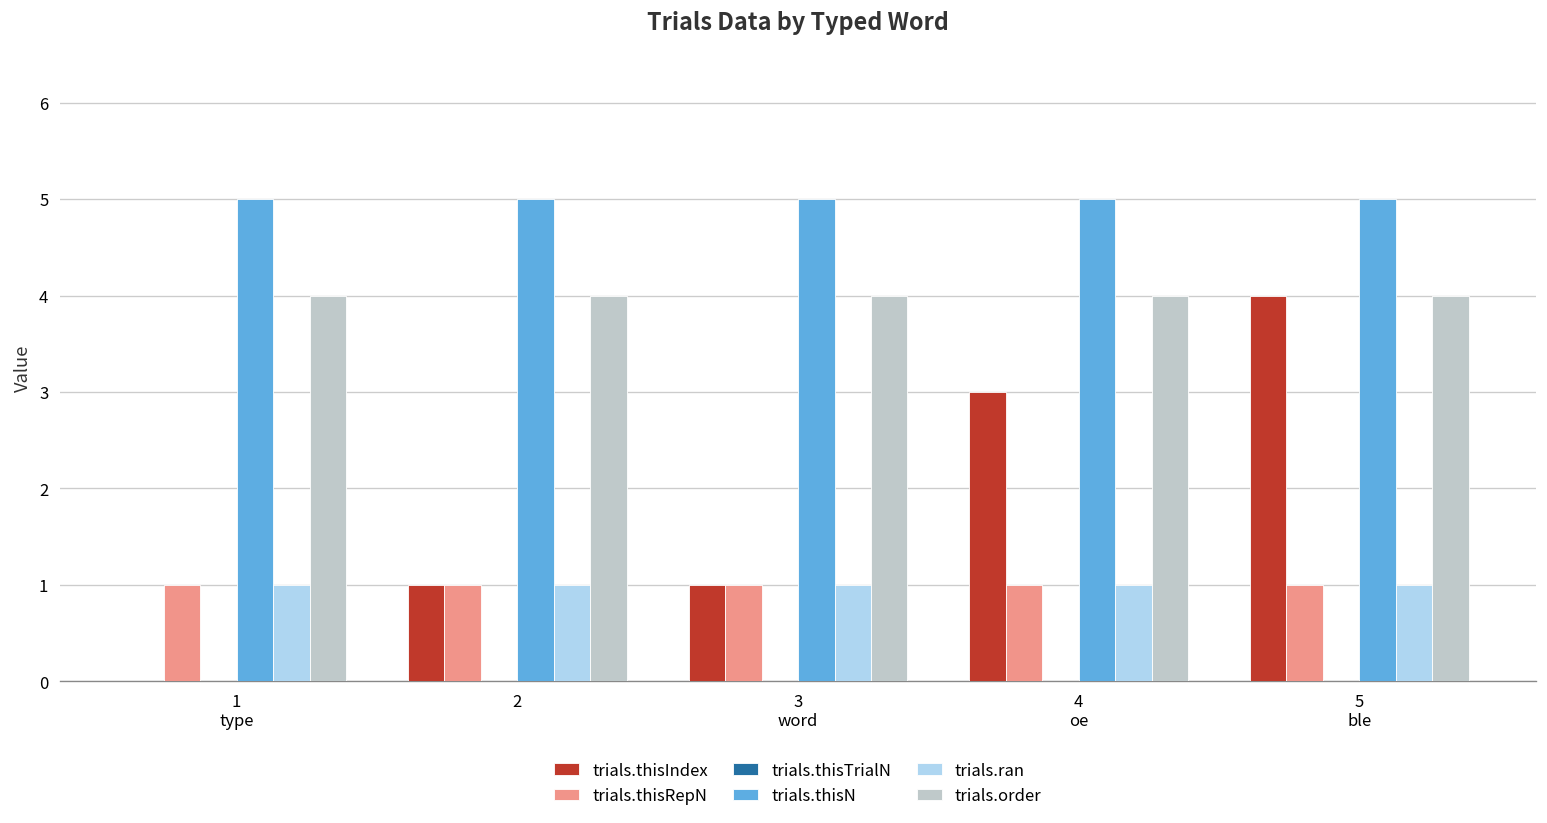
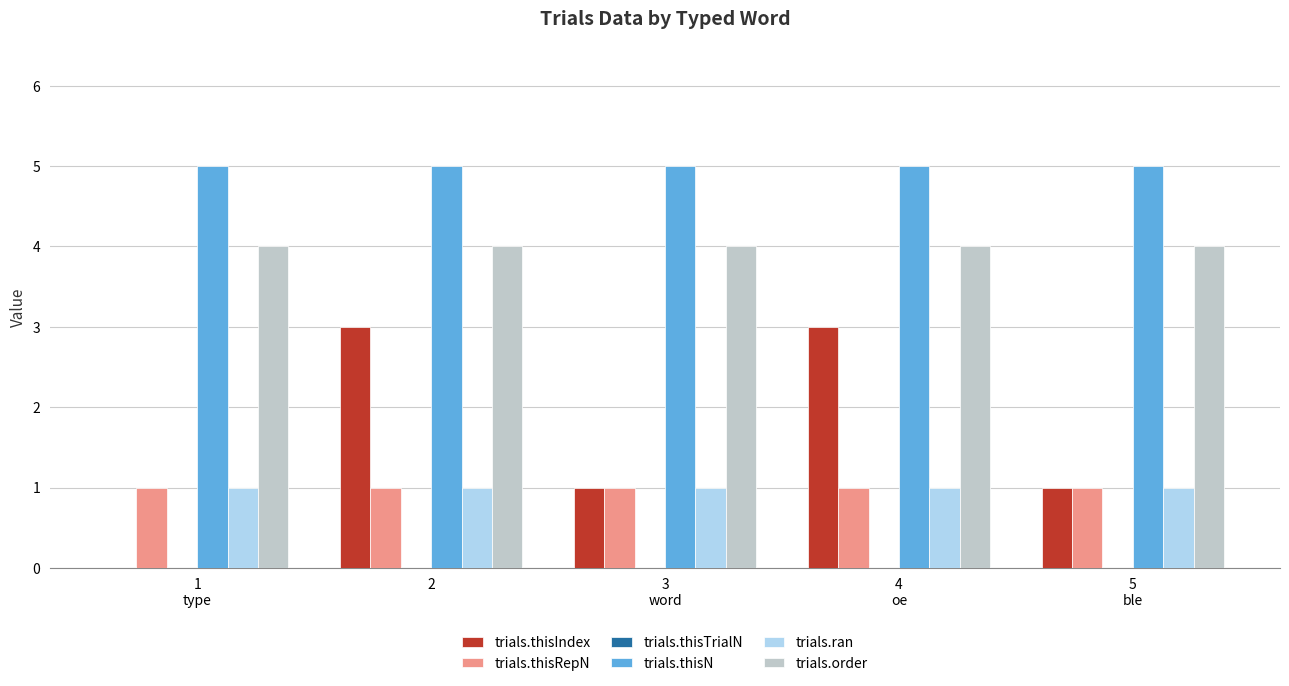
trials.thisIndex, 2: 1 -> 3
trials.thisIndex, 5 ble: 4 -> 1
